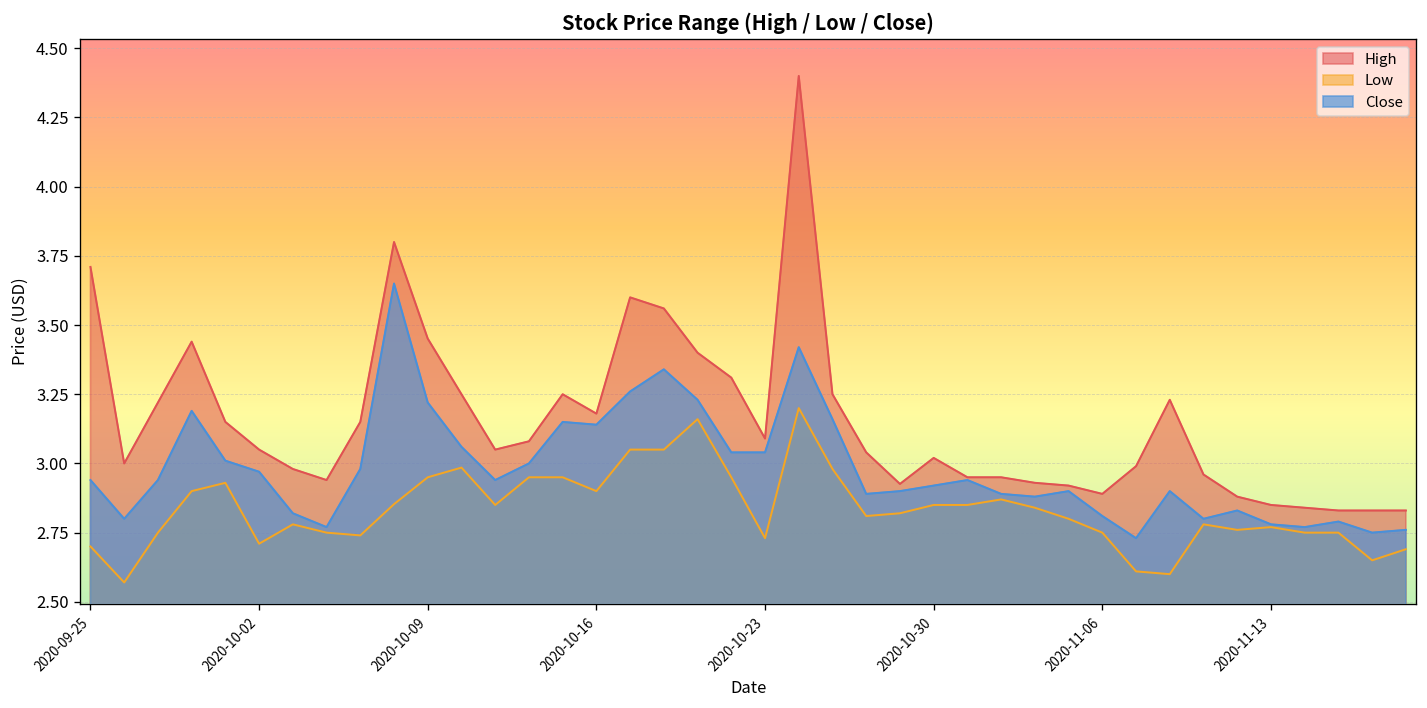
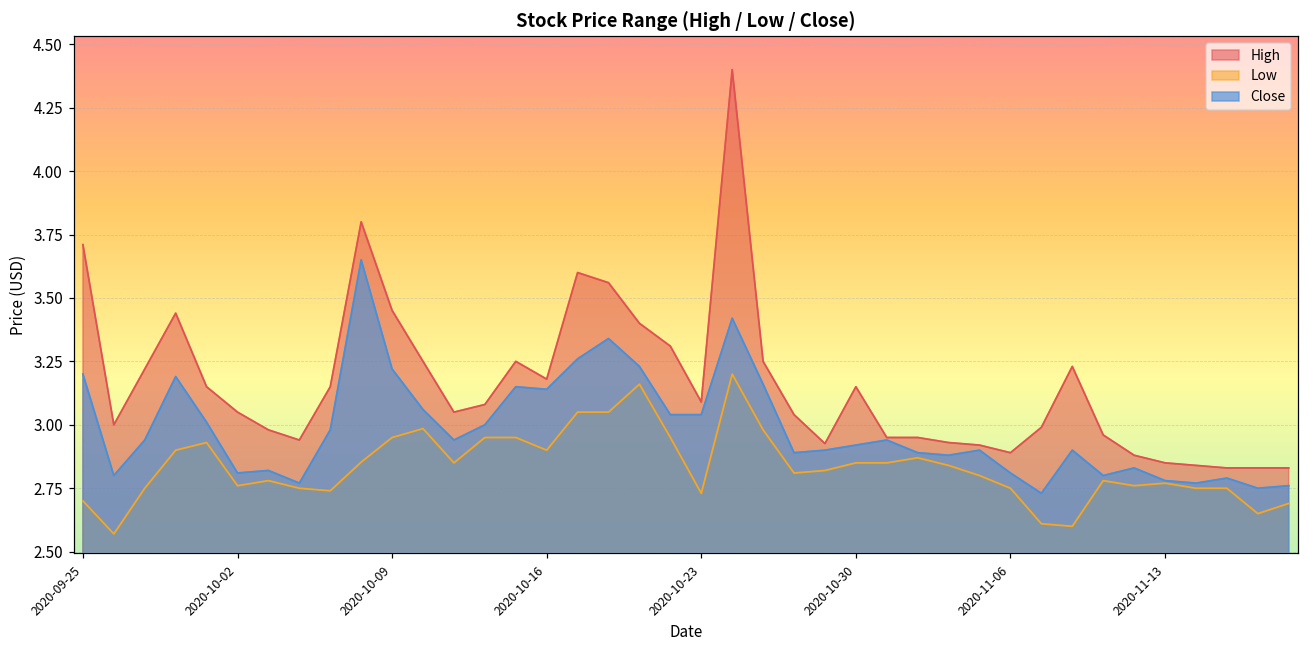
Close, 2020-09-25: 2.94 -> 3.20
Low, 2020-10-02: 2.71 -> 2.76
Close, 2020-10-02: 2.97 -> 2.81
High, 2020-10-30: 3.02 -> 3.15
